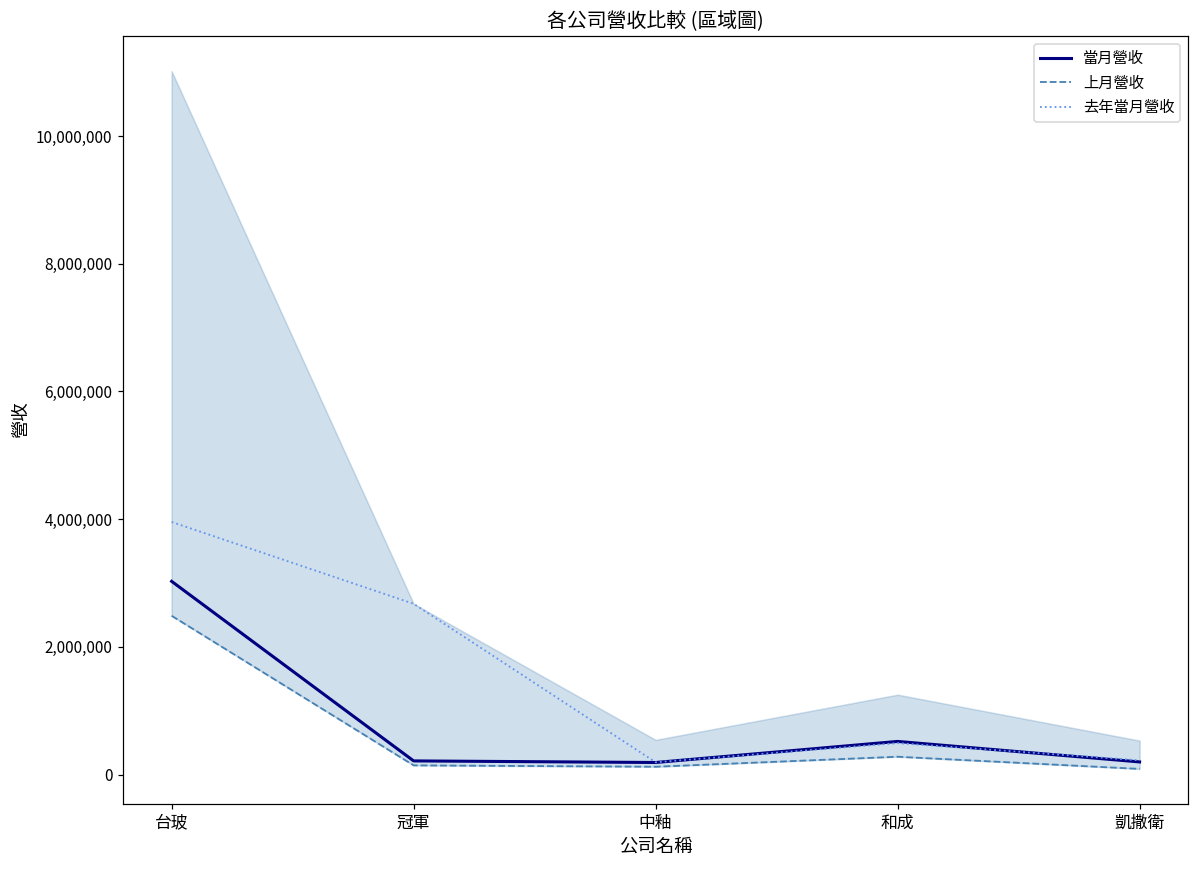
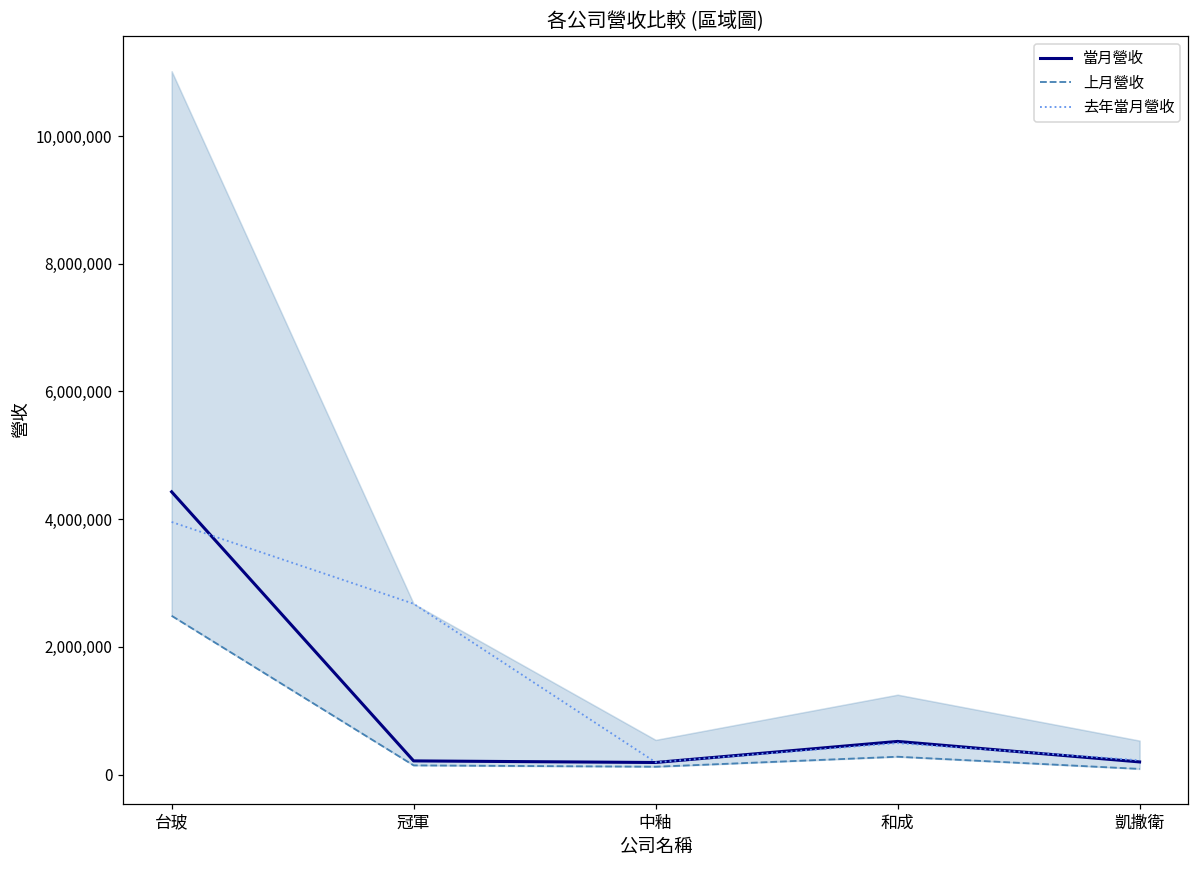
當月營收, 台玻: 3,000,000 -> 4,400,000
